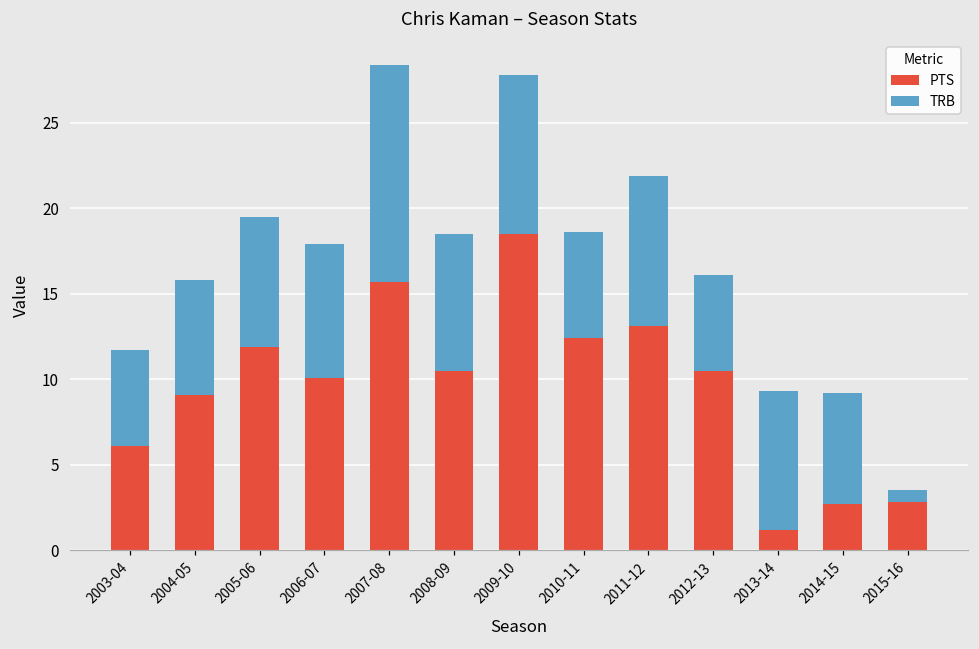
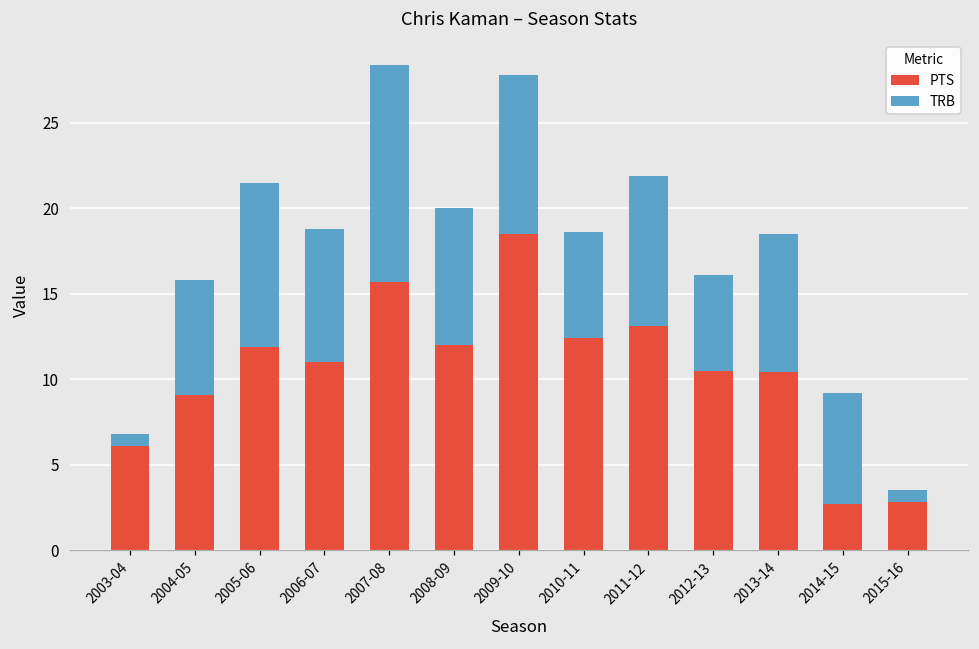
TRB, 2003-04: 5.6 -> 0.7
TRB, 2005-06: 7.6 -> 9.6
PTS, 2006-07: 10.1 -> 11.0
PTS, 2008-09: 10.5 -> 12.0
PTS, 2013-14: 1.2 -> 10.4
